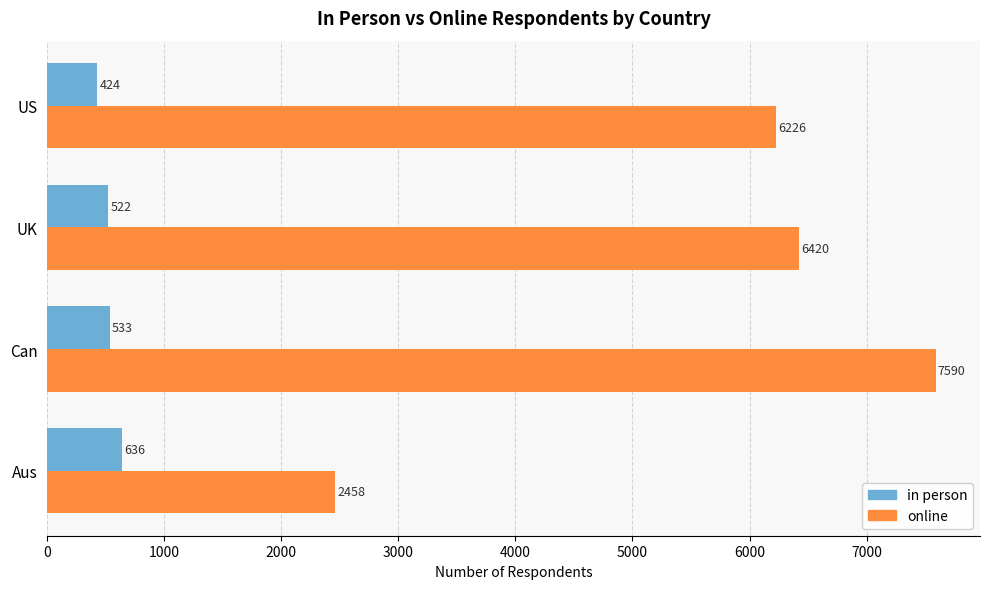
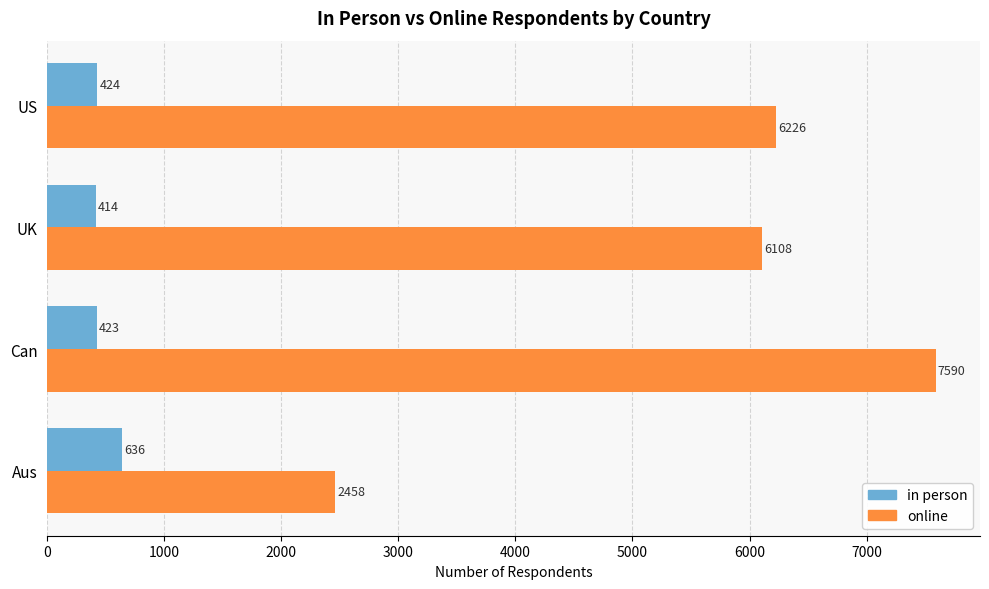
in person, UK: 522 -> 414
online, UK: 6420 -> 6108
in person, Can: 533 -> 423
